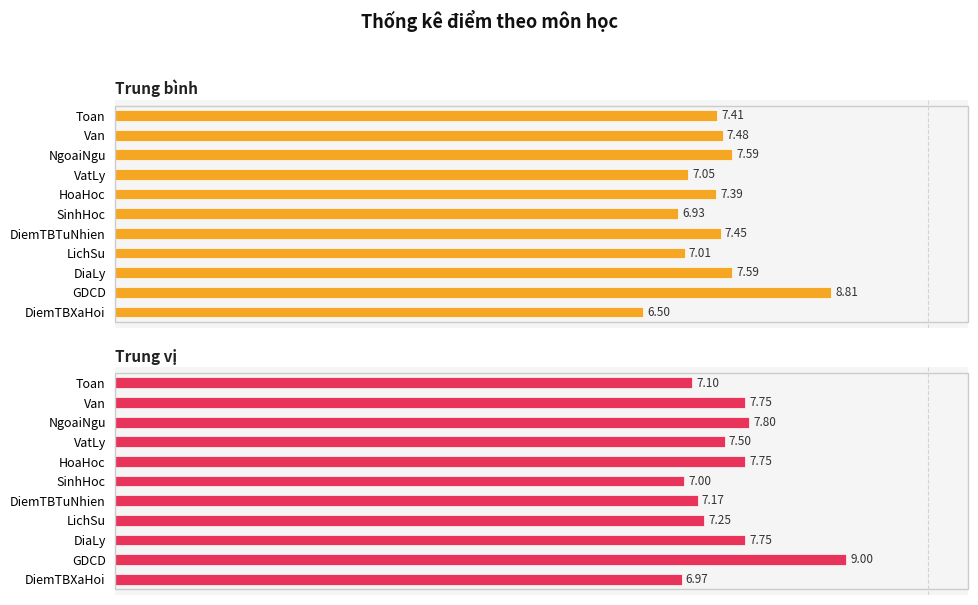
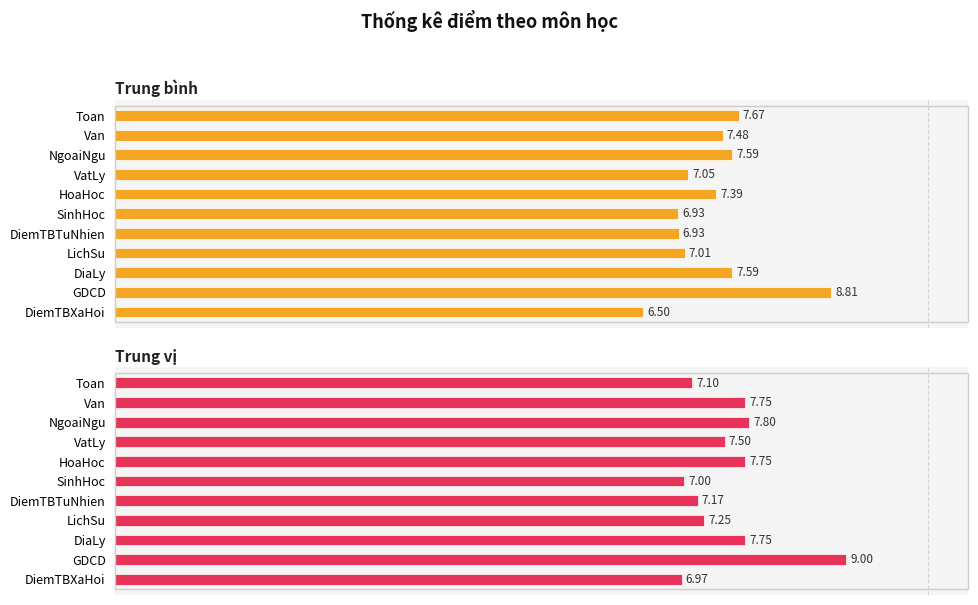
Trung bình, Toan: 7.41 -> 7.67
Trung bình, DiemTBTuNhien: 7.45 -> 6.93
